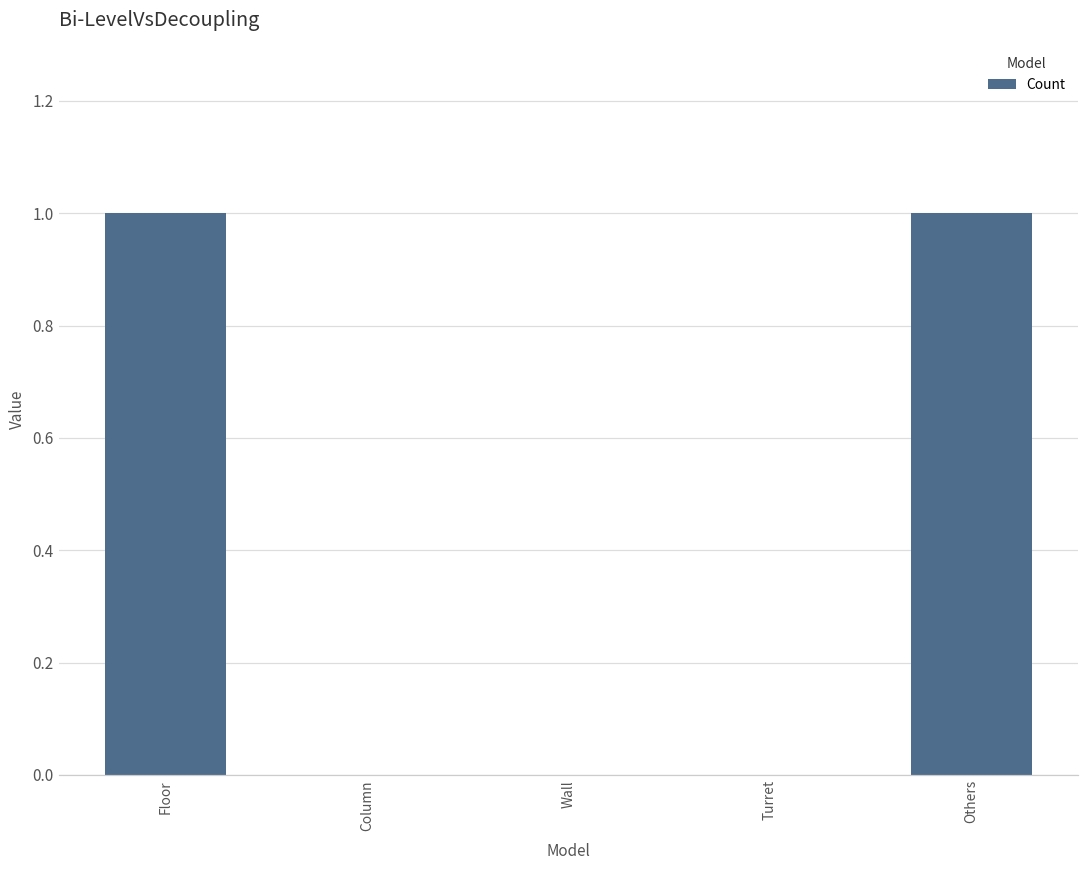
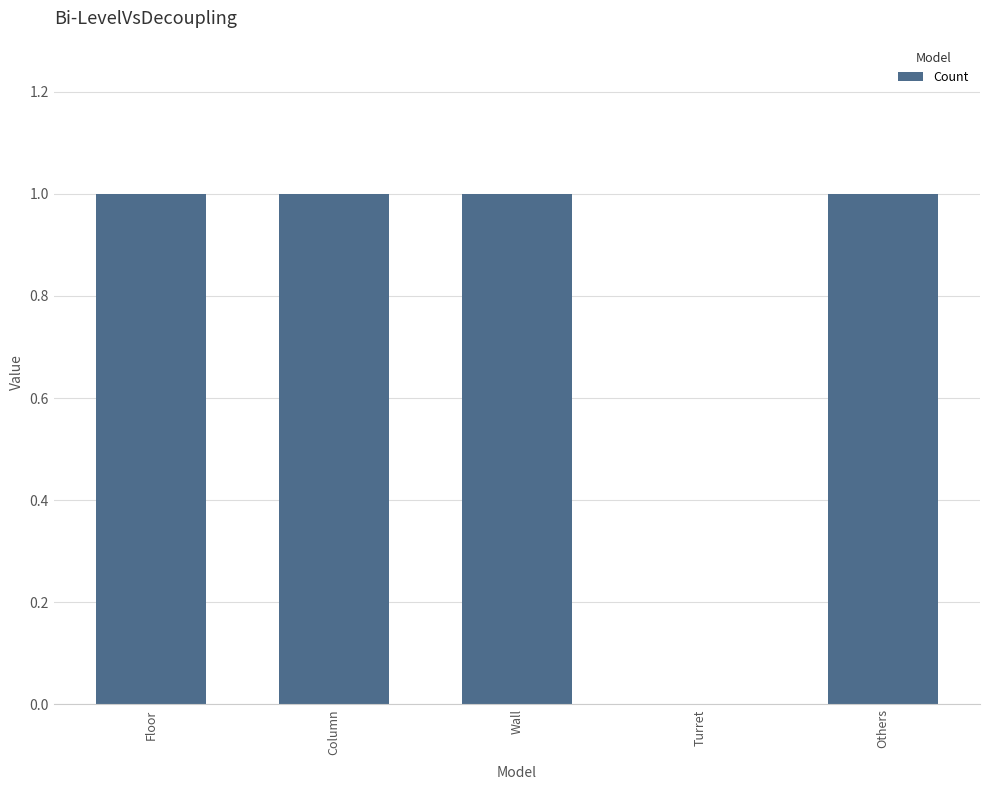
Column: 0 -> 1
Wall: 0 -> 1
